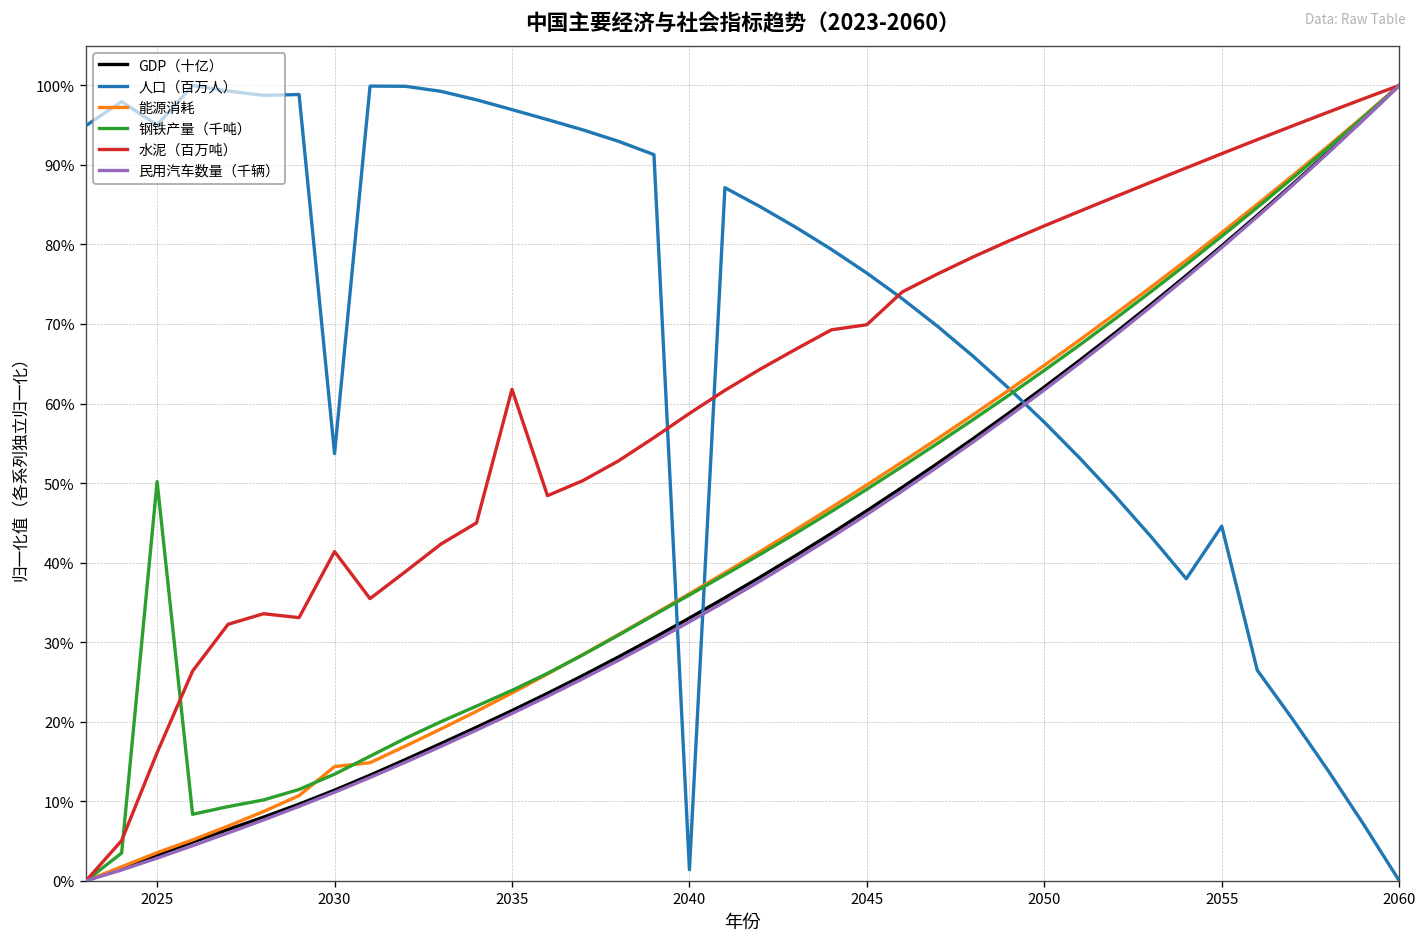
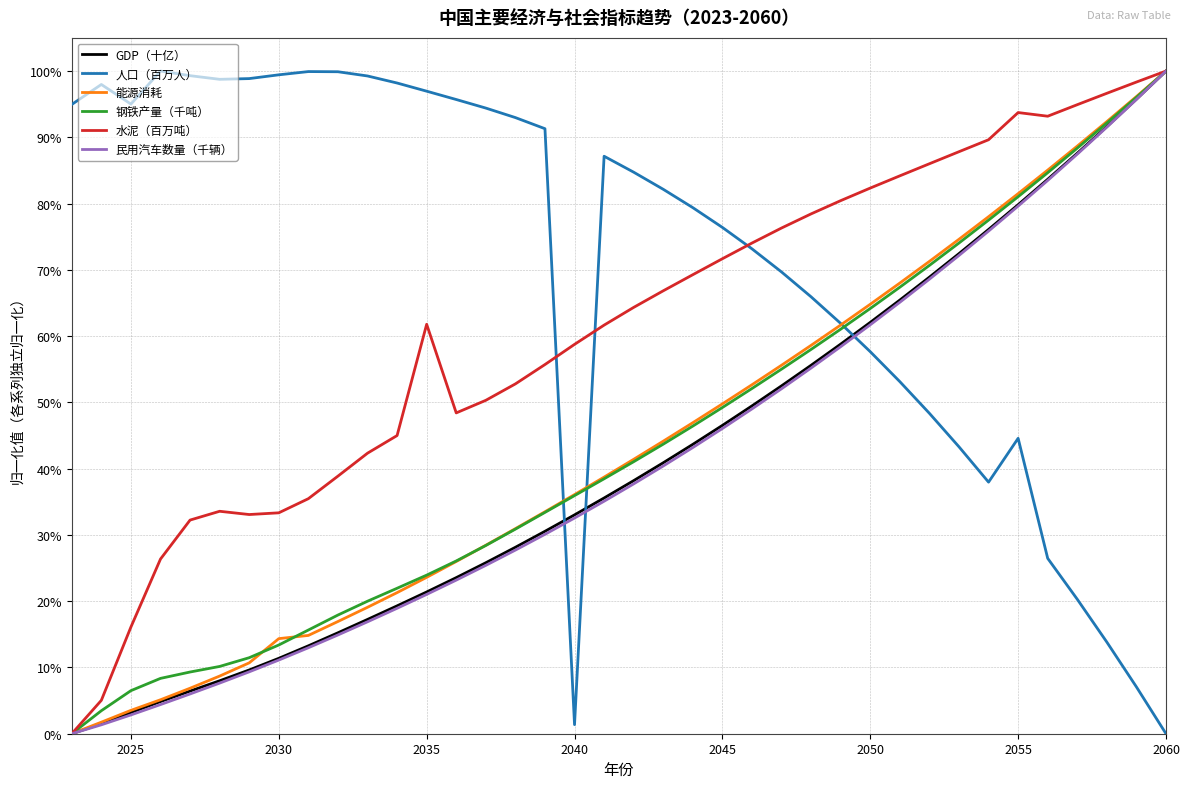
钢铁产量（千吨）, 2025: 50% -> 6%
人口（百万人）, 2030: 54% -> 99%
水泥（百万吨）, 2030: 41% -> 33%
水泥（百万吨）, 2045: 70% -> 72%
水泥（百万吨）, 2055: 91% -> 94%
